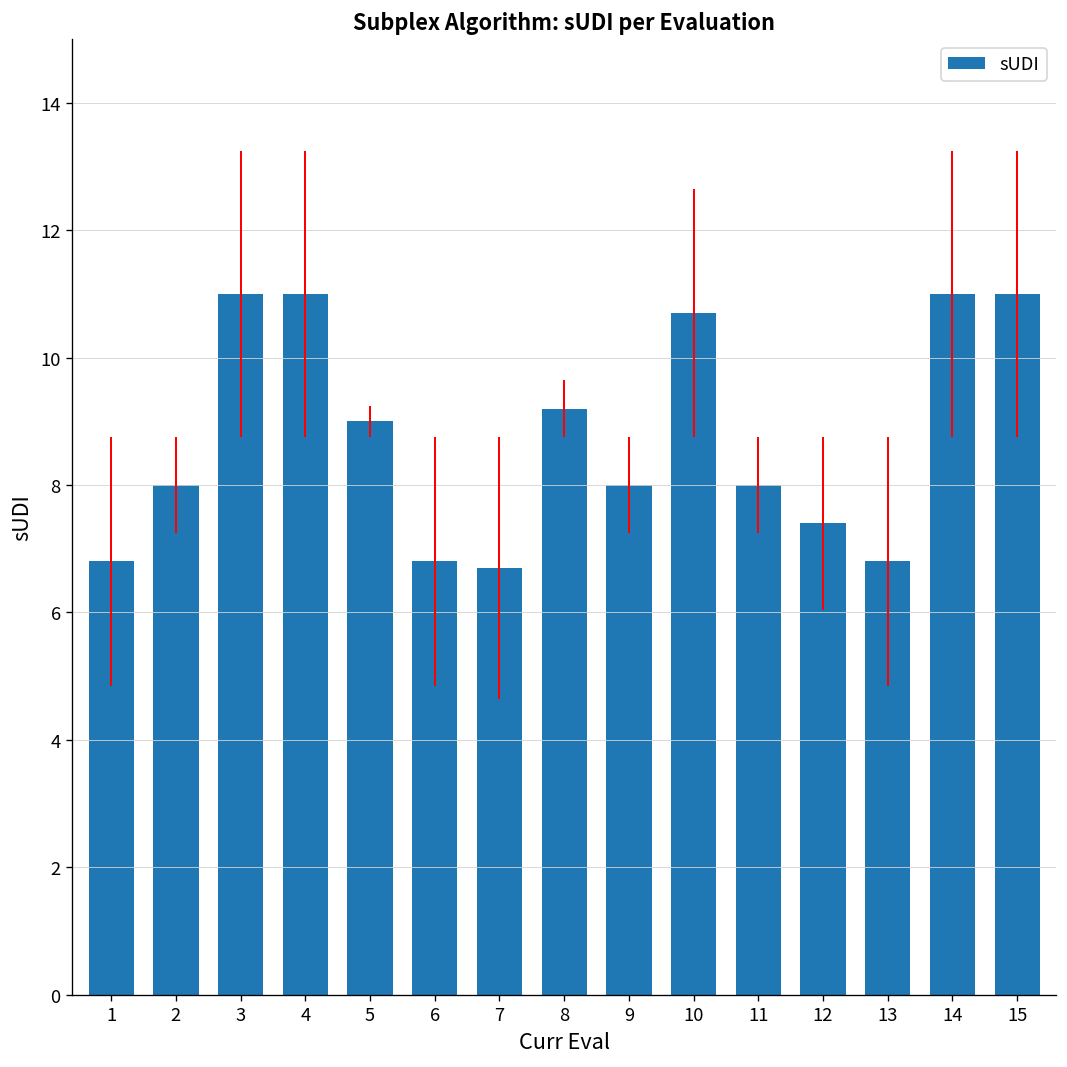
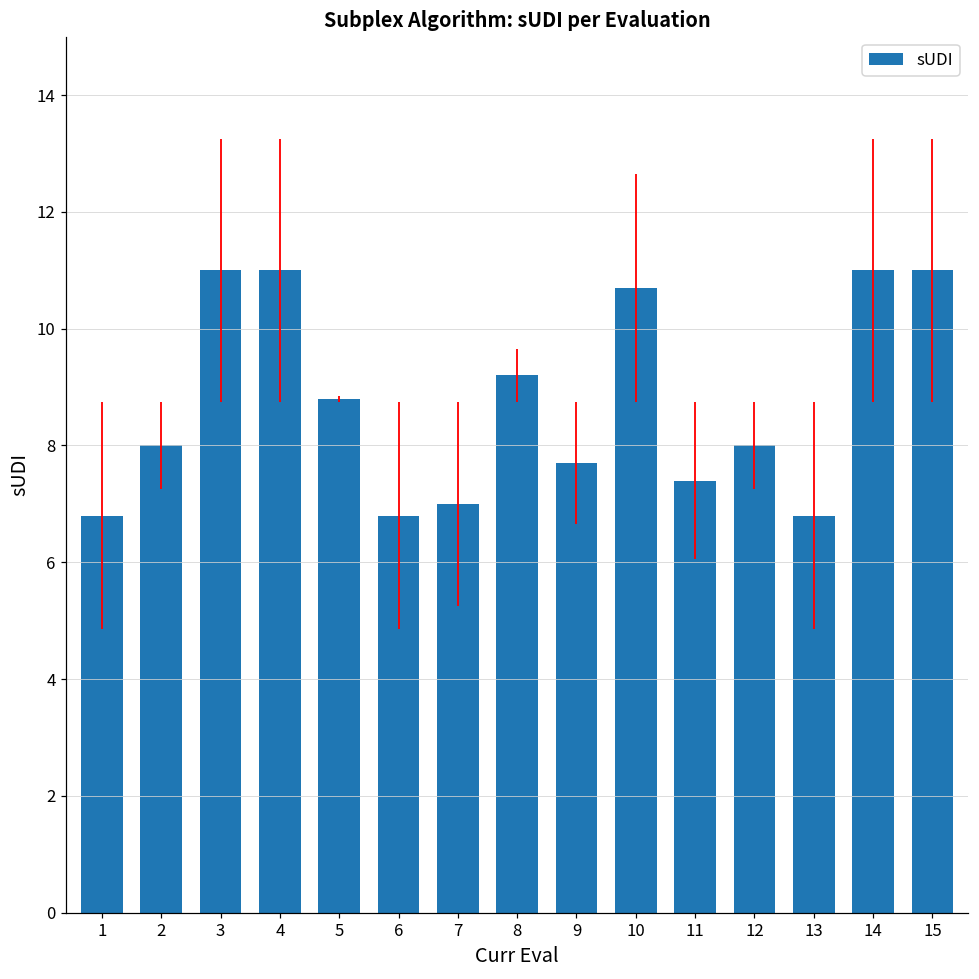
5: 9.0 -> 8.8
7: 6.7 -> 7.0
9: 8.0 -> 7.7
11: 8.0 -> 7.4
12: 7.4 -> 8.0
